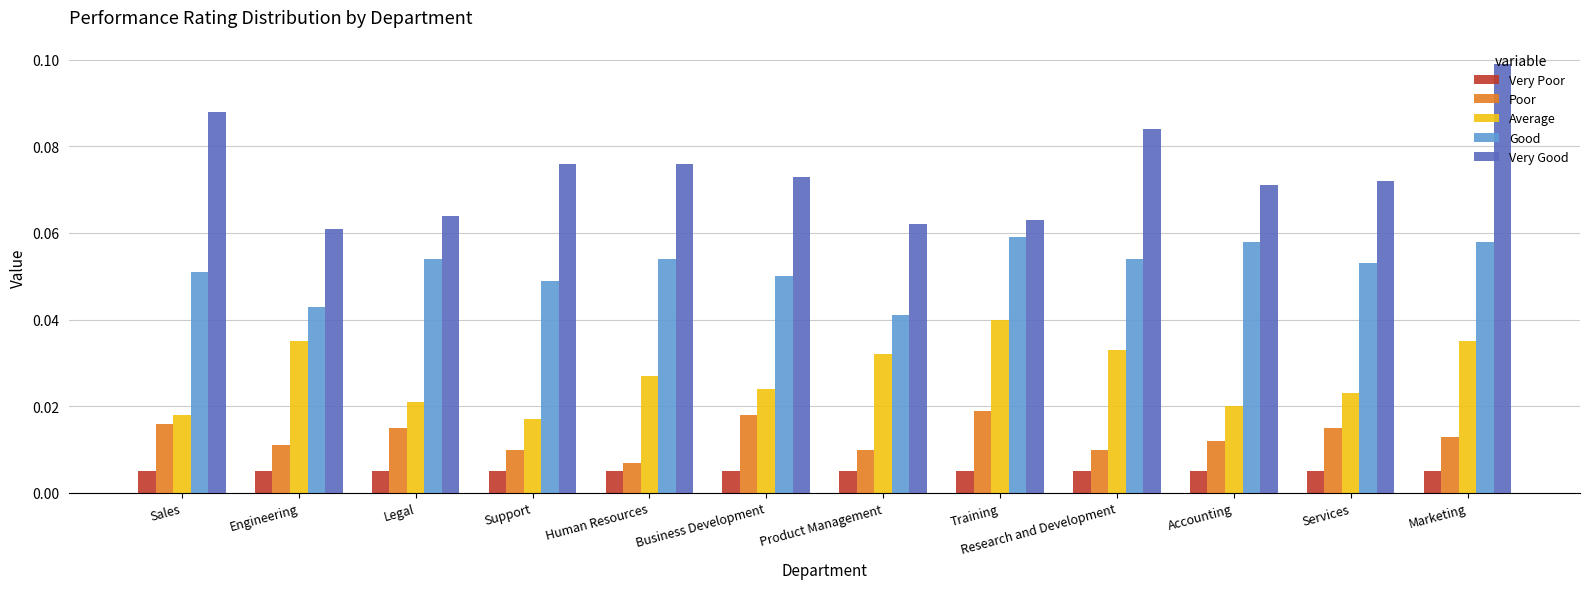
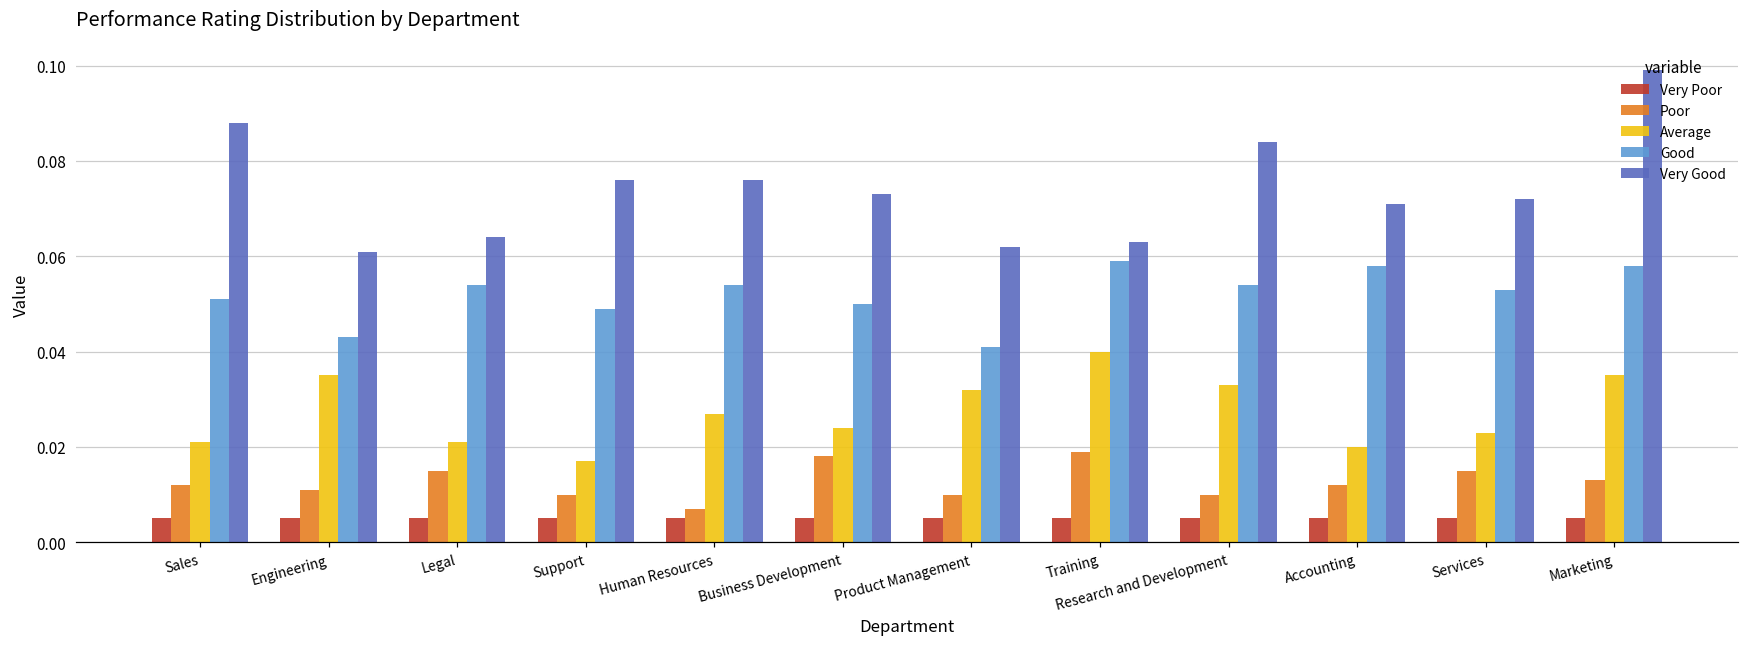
Poor, Sales: 0.016 -> 0.012
Average, Sales: 0.018 -> 0.021
